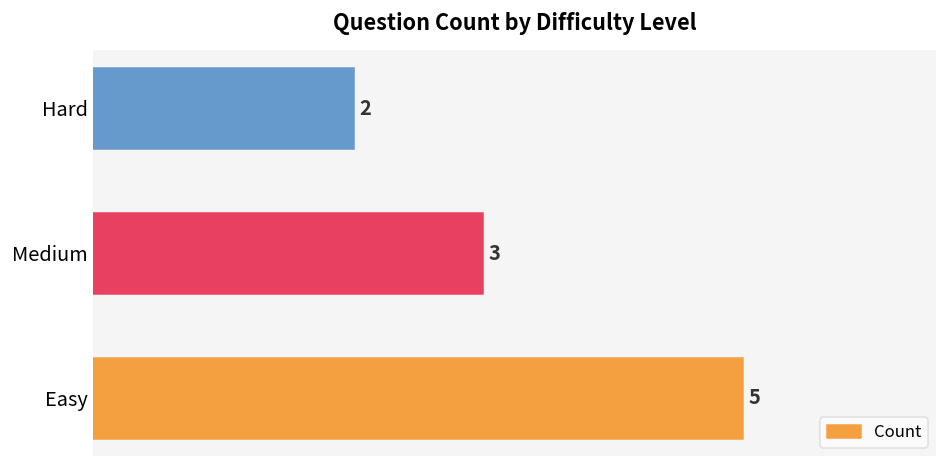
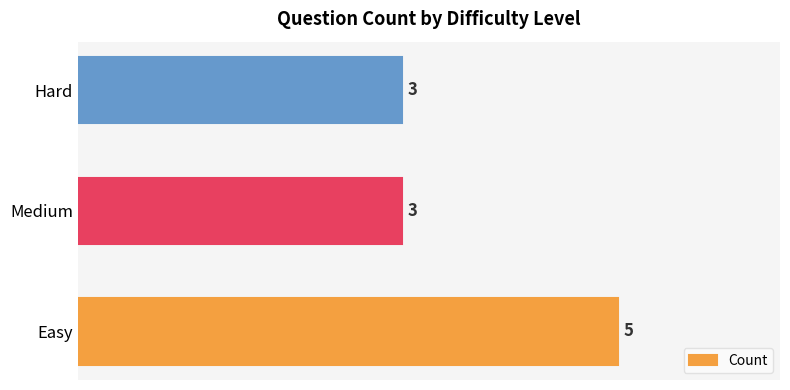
Hard: 2 -> 3
